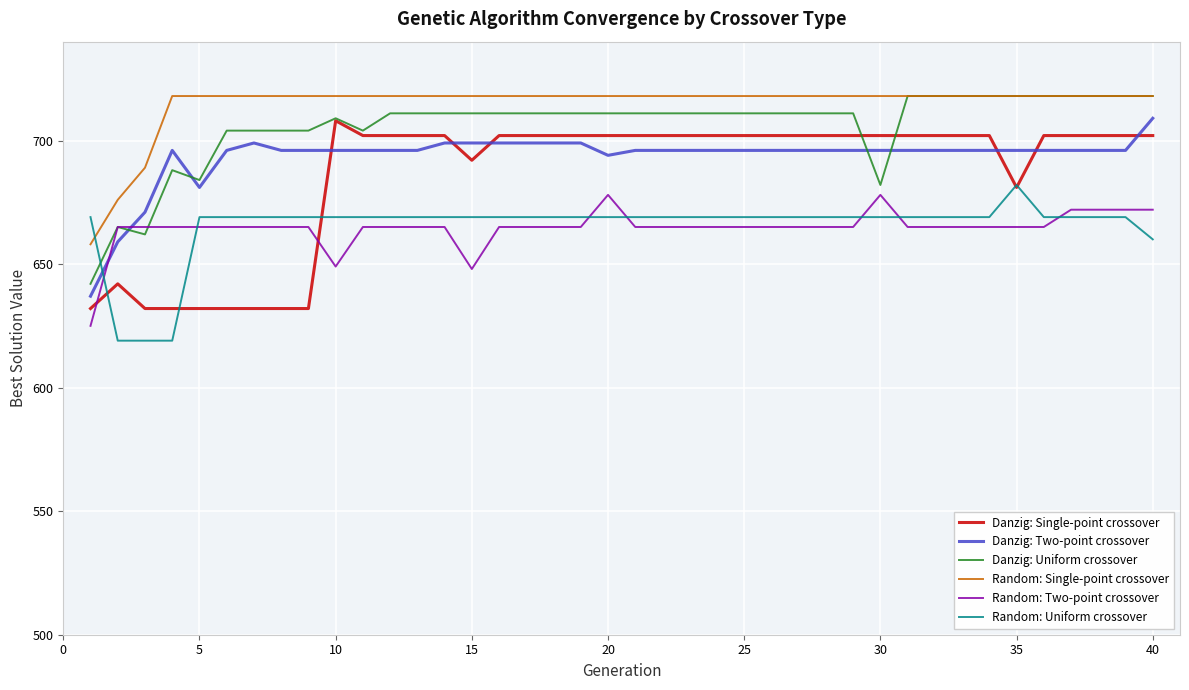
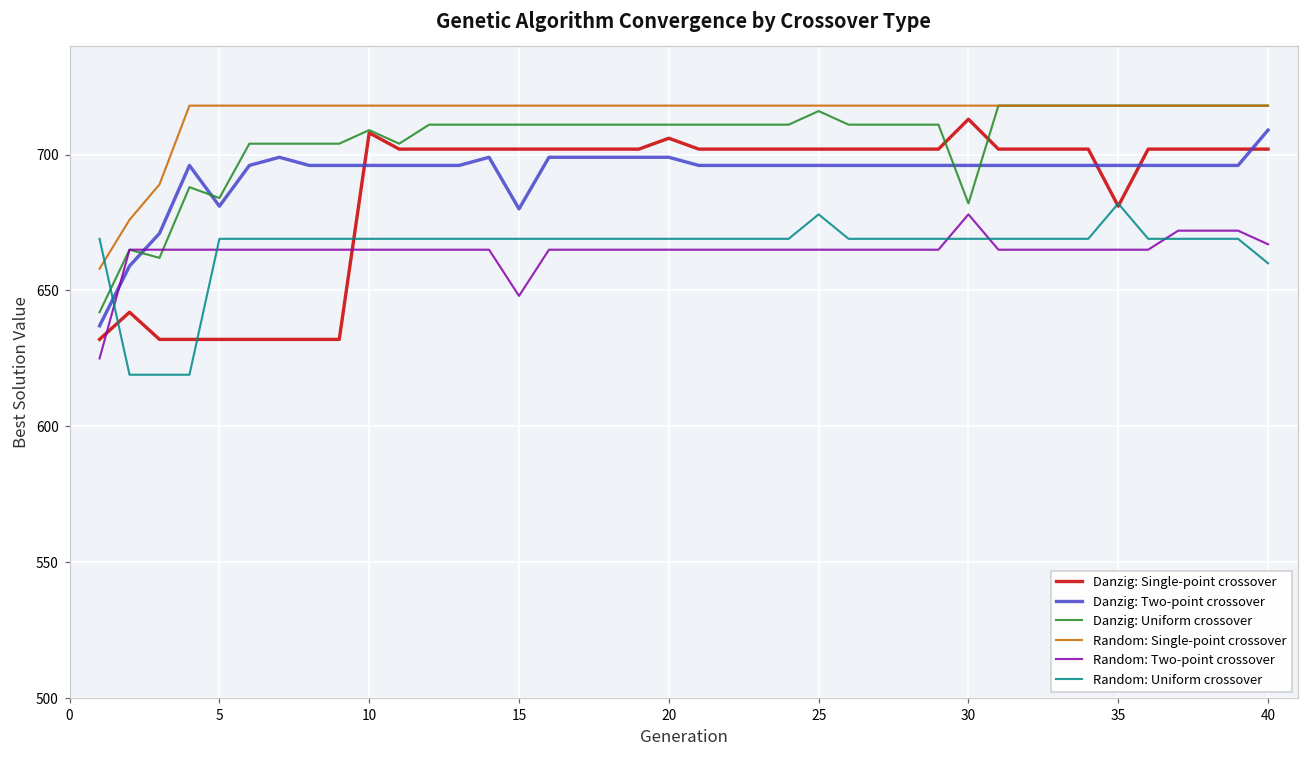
Random: Two-point crossover, 10: 649 -> 665
Danzig: Single-point crossover, 15: 692 -> 702
Danzig: Two-point crossover, 15: 699 -> 680
Danzig: Single-point crossover, 20: 702 -> 706
Danzig: Two-point crossover, 20: 694 -> 699
Random: Two-point crossover, 20: 678 -> 665
Danzig: Uniform crossover, 25: 711 -> 716
Random: Uniform crossover, 25: 669 -> 678
Danzig: Single-point crossover, 30: 702 -> 713
Random: Two-point crossover, 40: 672 -> 667
